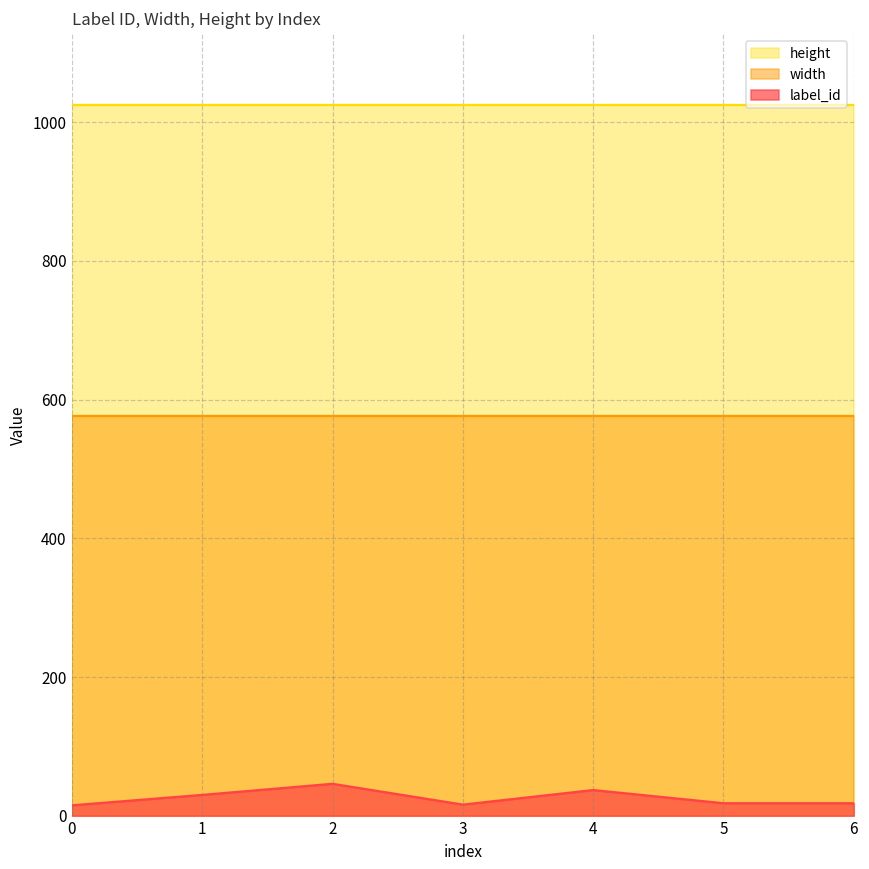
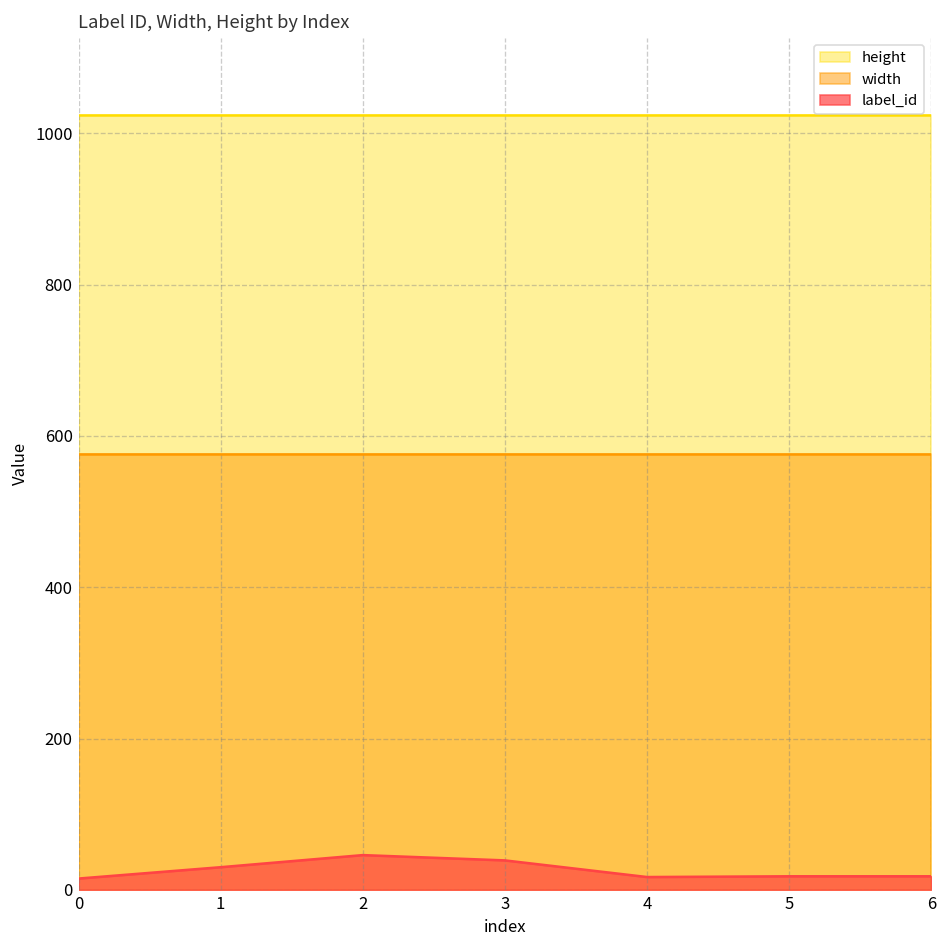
label_id, 3: 20 -> 40
label_id, 4: 40 -> 20
